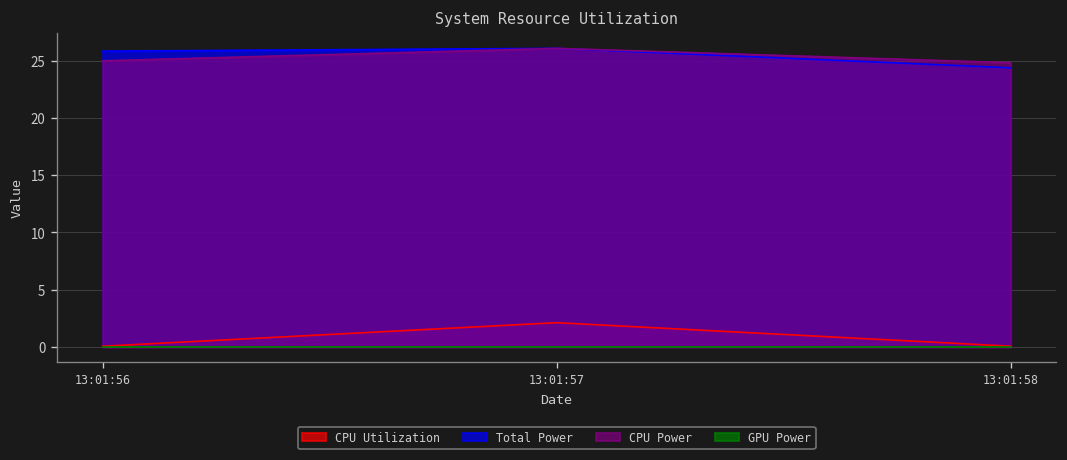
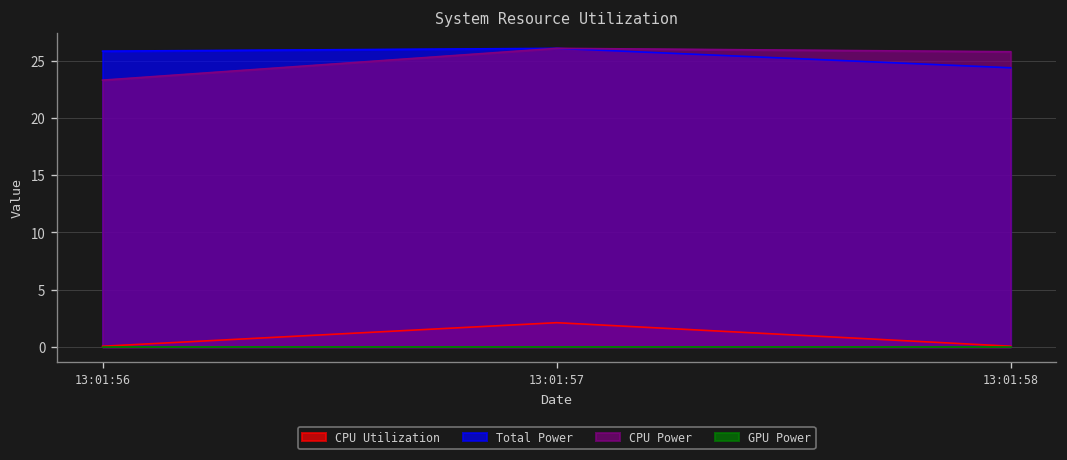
CPU Power, 13:01:56: 25 -> 23
CPU Power, 13:01:58: 25 -> 26
